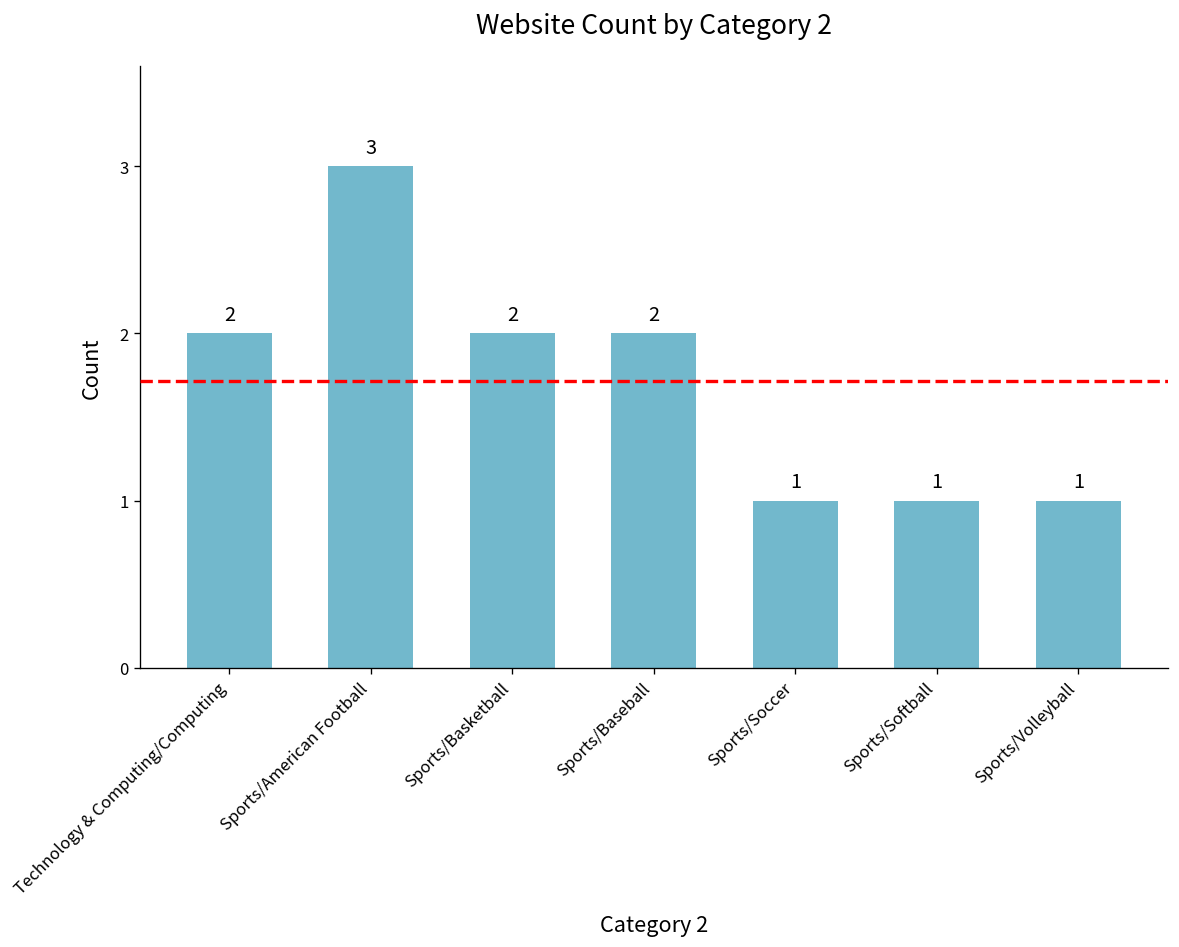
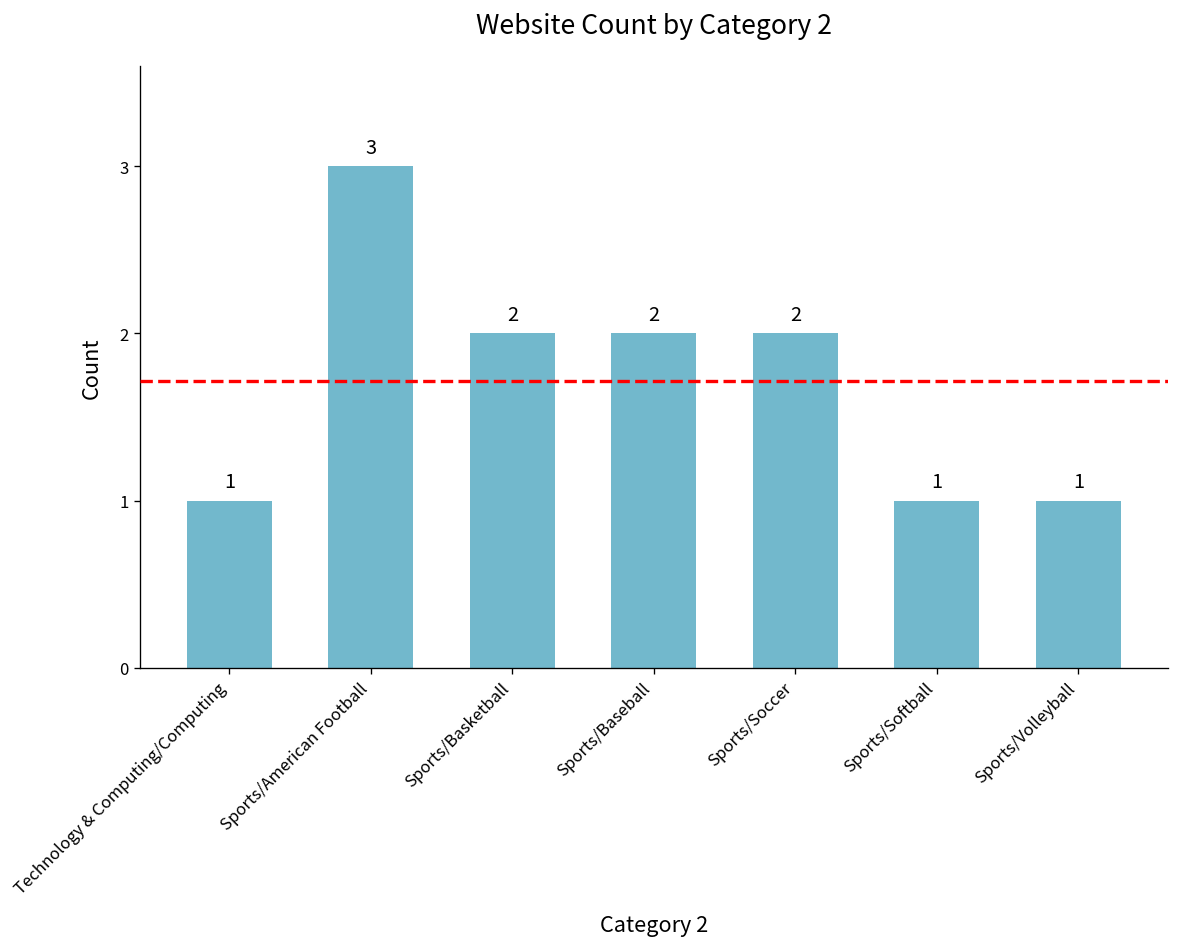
Technology & Computing/Computing: 2 -> 1
Sports/Soccer: 1 -> 2
